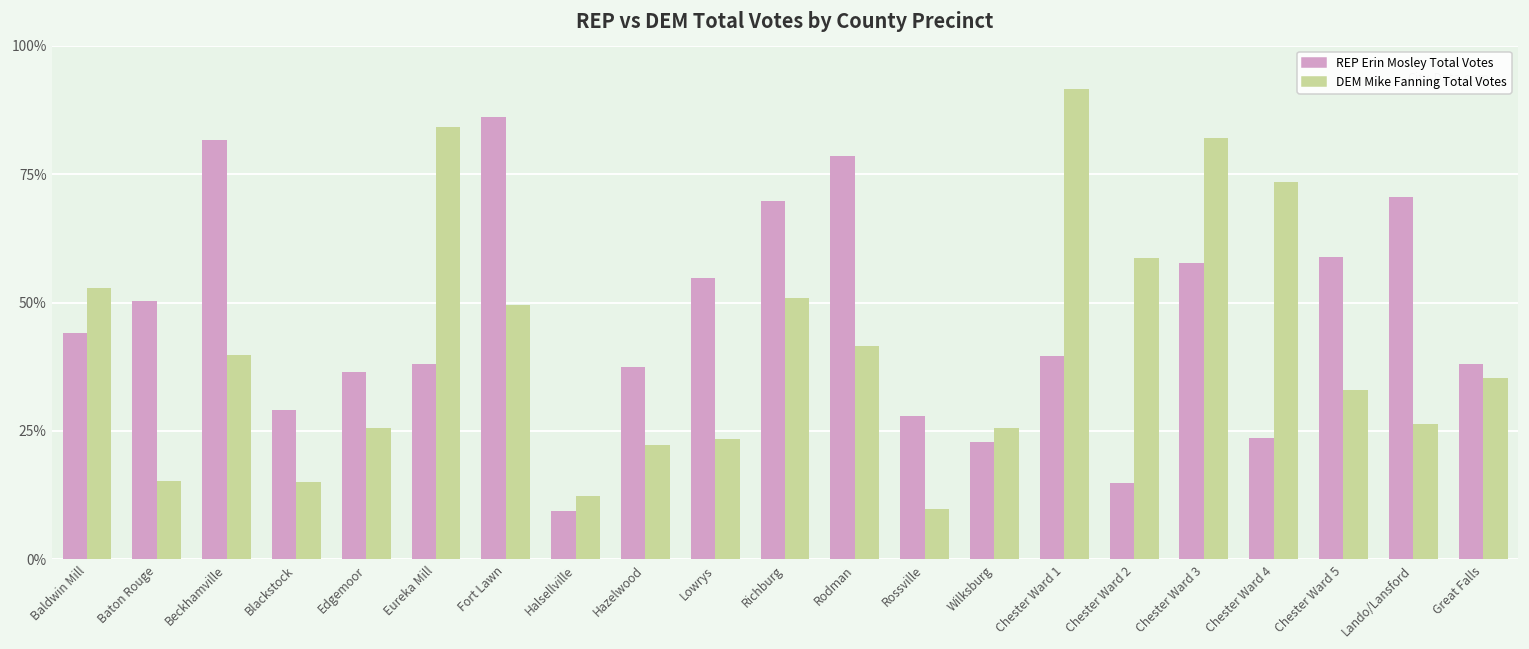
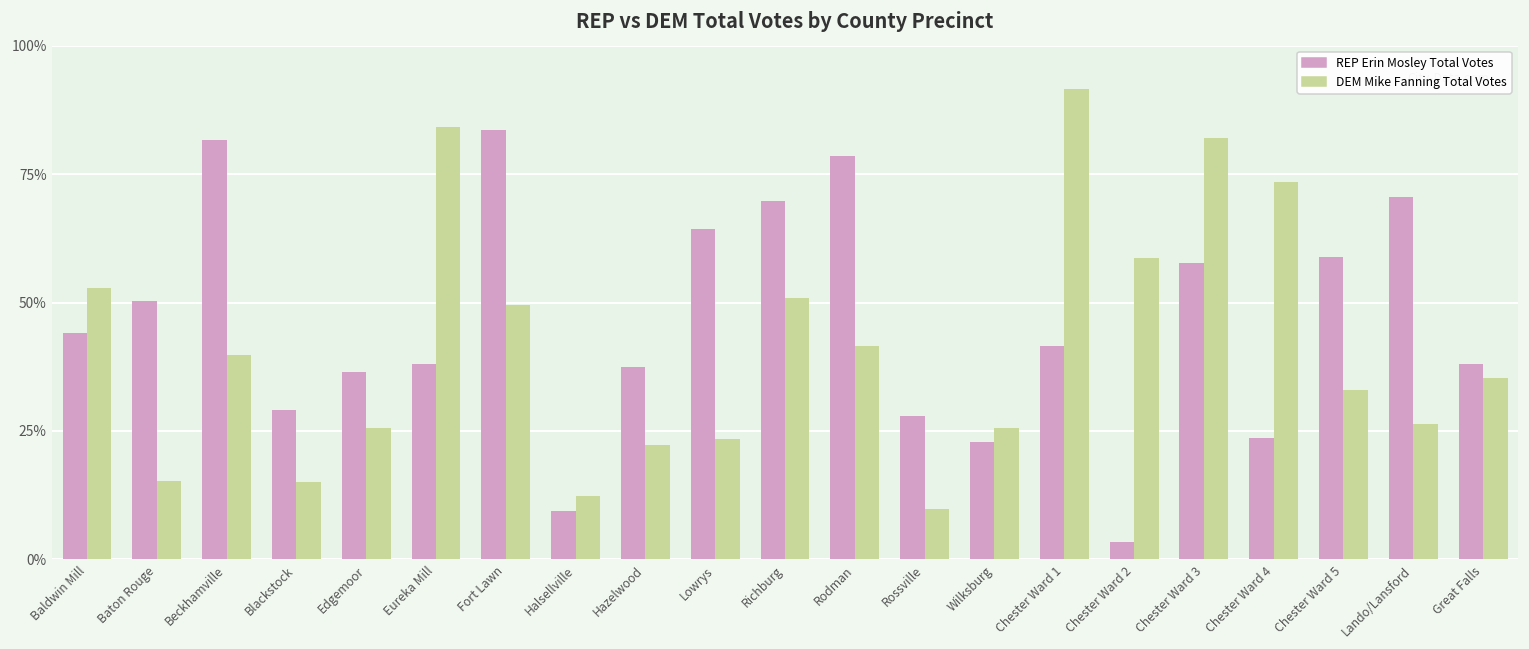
REP Erin Mosley Total Votes, Fort Lawn: 86% -> 84%
REP Erin Mosley Total Votes, Lowrys: 55% -> 64%
REP Erin Mosley Total Votes, Chester Ward 1: 40% -> 42%
REP Erin Mosley Total Votes, Chester Ward 2: 15% -> 3%
